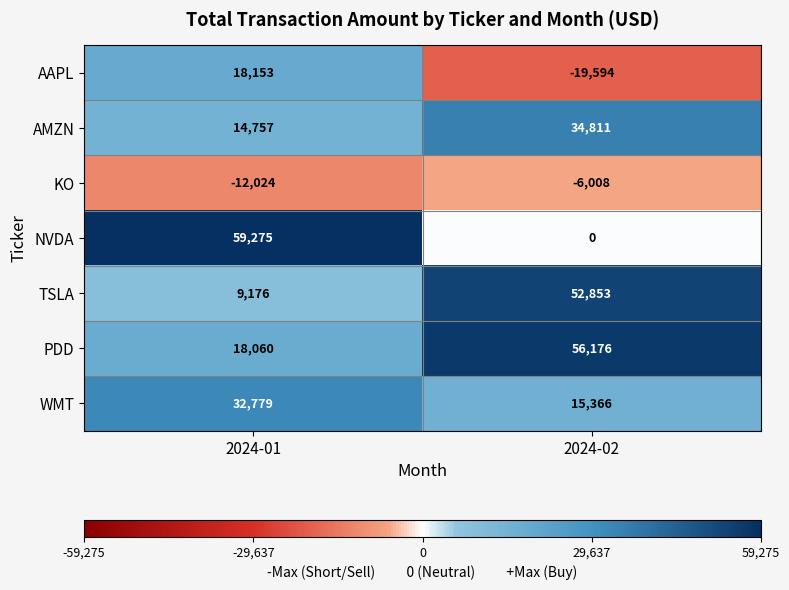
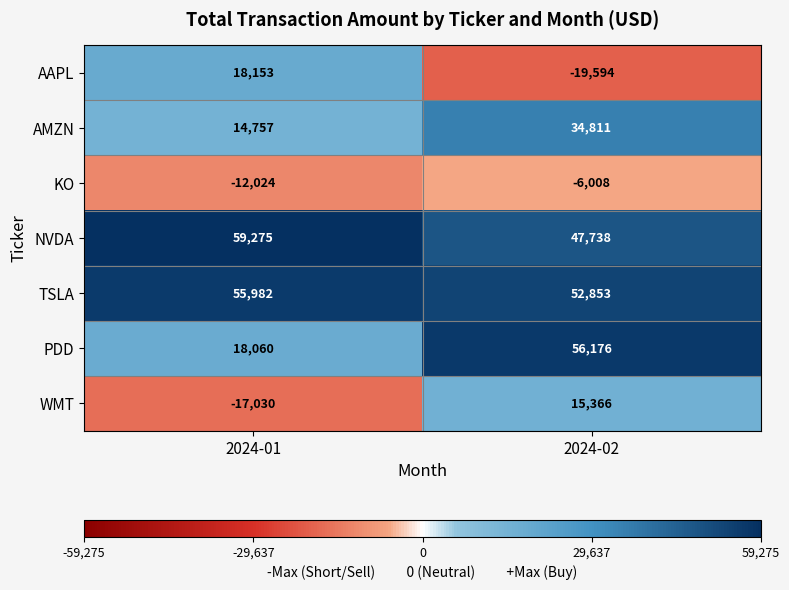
NVDA, 2024-02: 0 -> 47,738
TSLA, 2024-01: 9,176 -> 55,982
WMT, 2024-01: 32,779 -> -17,030
